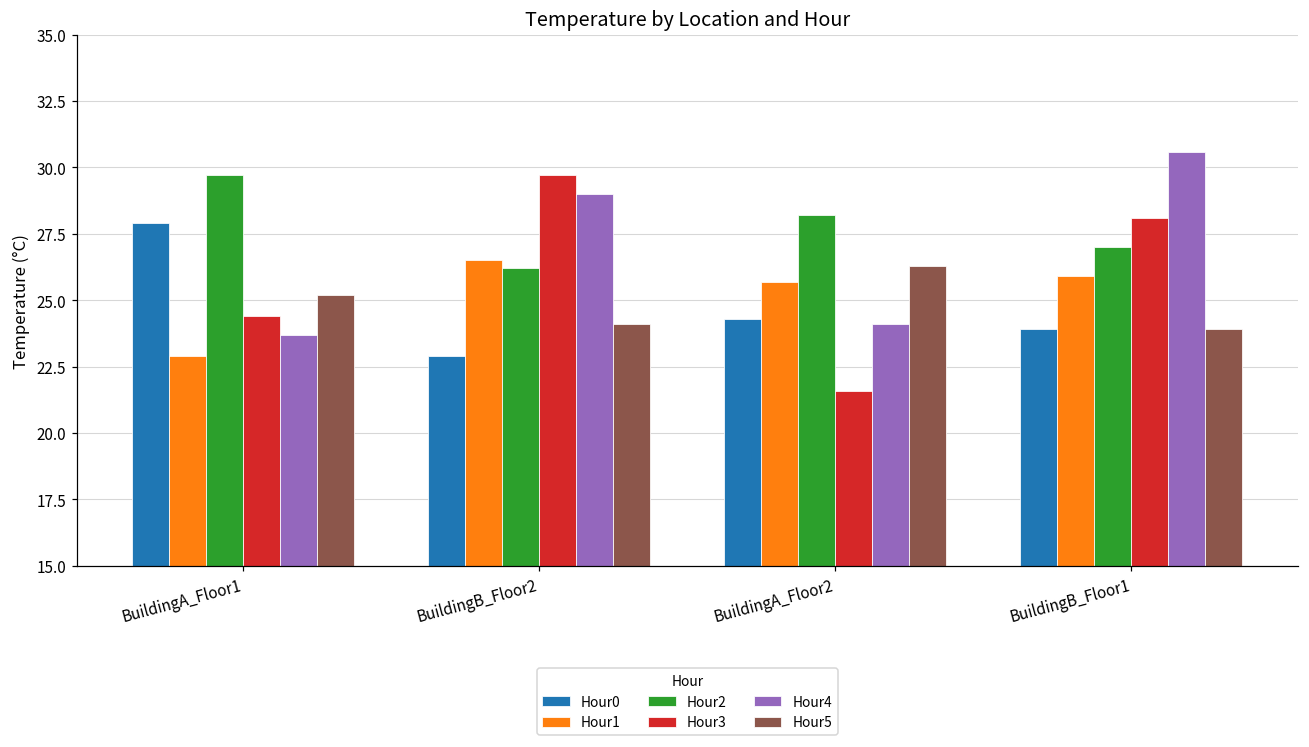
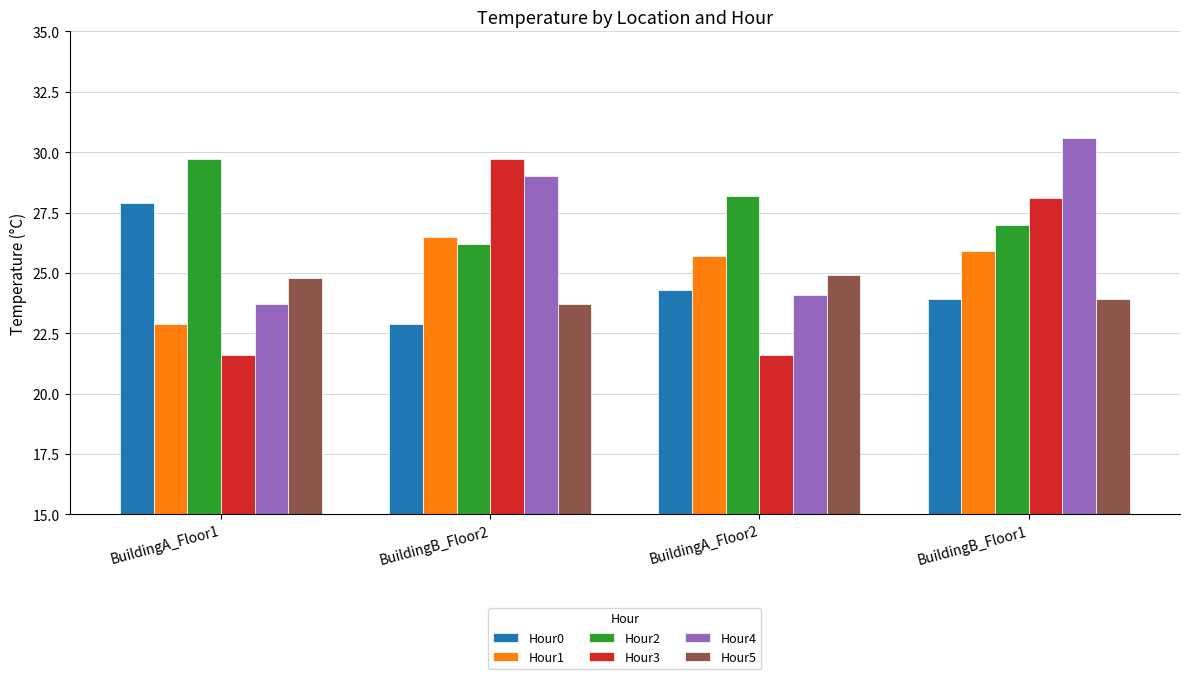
Hour3, BuildingA_Floor1: 24.4 -> 21.6
Hour5, BuildingA_Floor1: 25.2 -> 24.8
Hour5, BuildingB_Floor2: 24.1 -> 23.7
Hour5, BuildingA_Floor2: 26.3 -> 24.9
